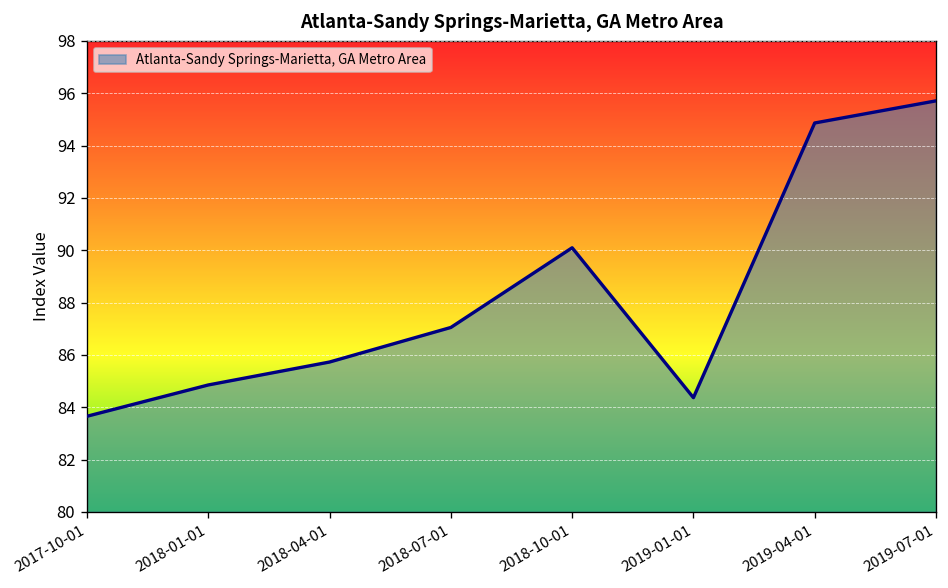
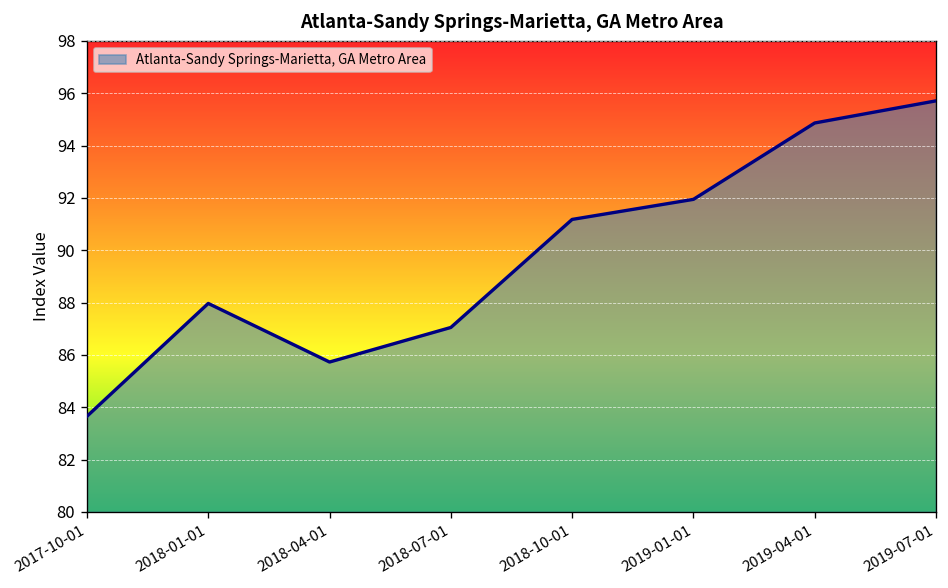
2018-01-01: 84.9 -> 88.0
2018-10-01: 90.1 -> 91.2
2019-01-01: 84.4 -> 91.9
